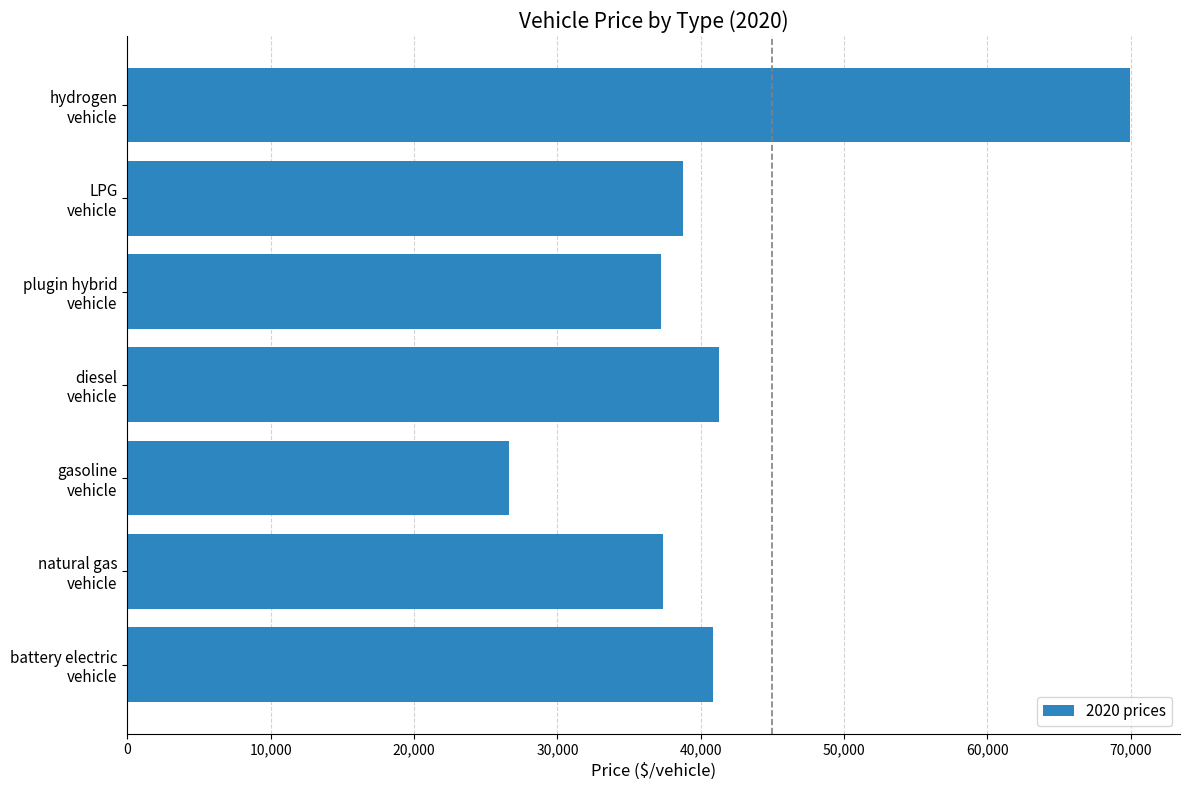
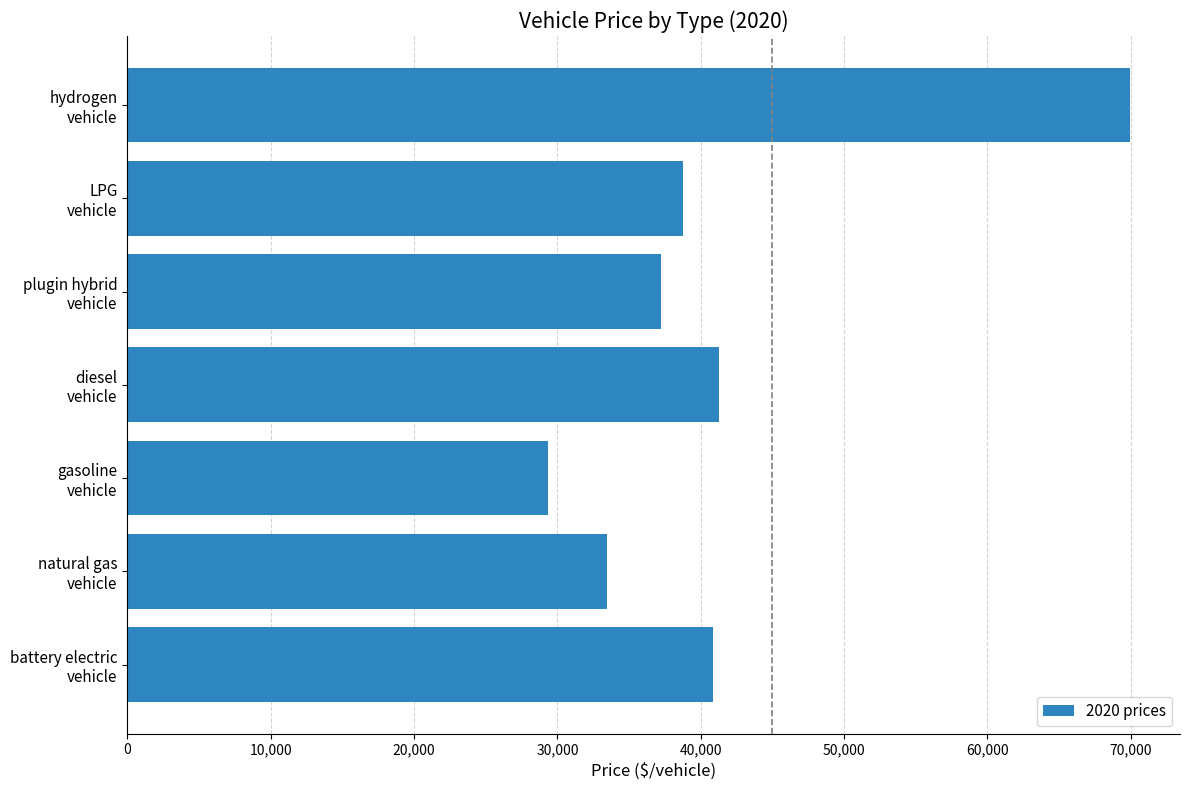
gasoline vehicle: 26,600 -> 29,300
natural gas vehicle: 37,400 -> 33,500
